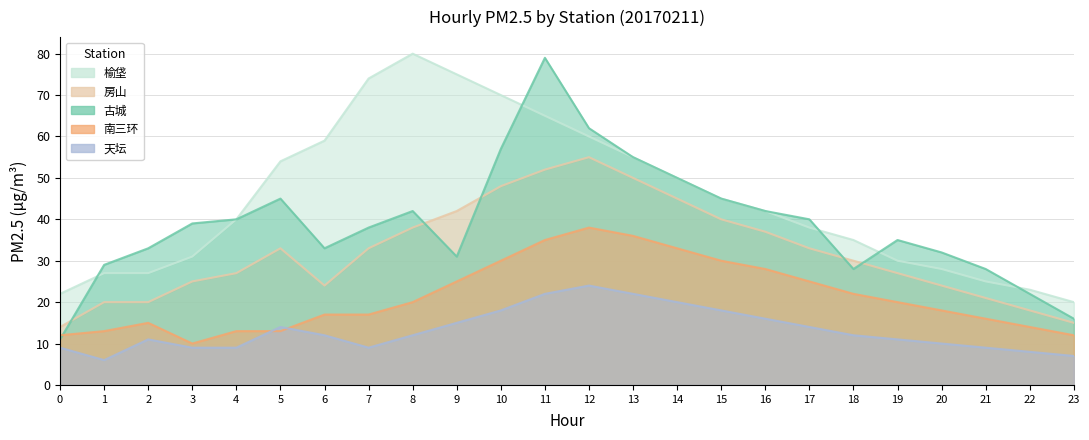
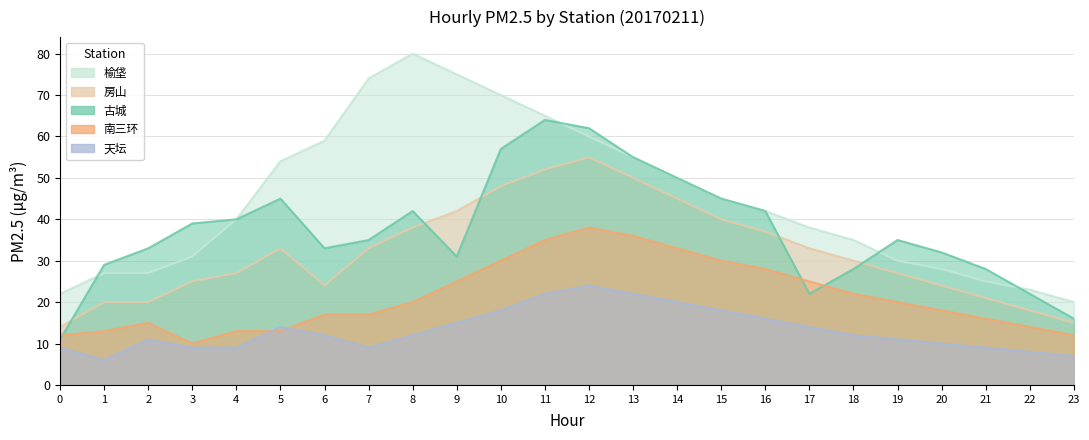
古城, 7: 38 -> 35
古城, 11: 79 -> 64
古城, 17: 40 -> 22
